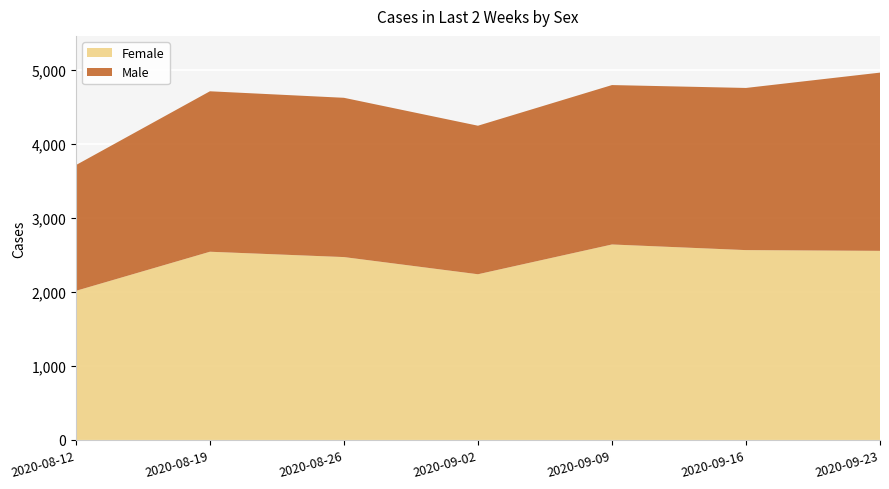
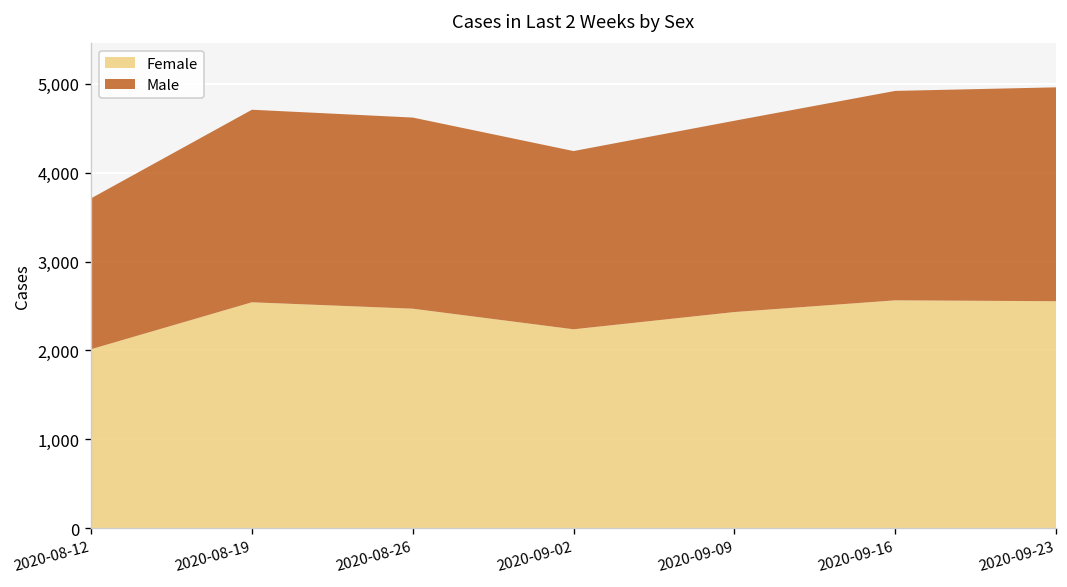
Female, 2020-09-09: 2,600 -> 2,400
Male, 2020-09-16: 2,200 -> 2,400
